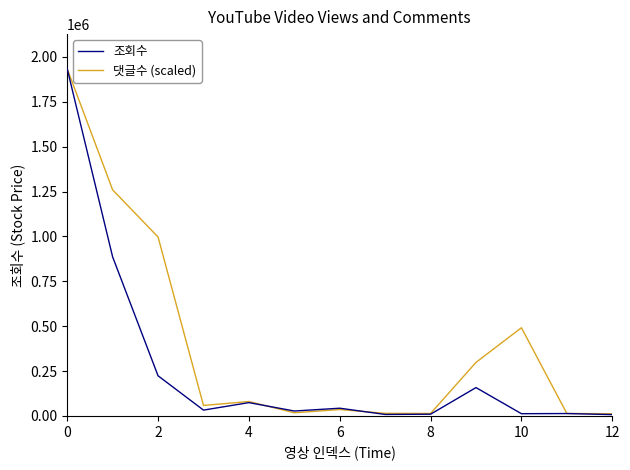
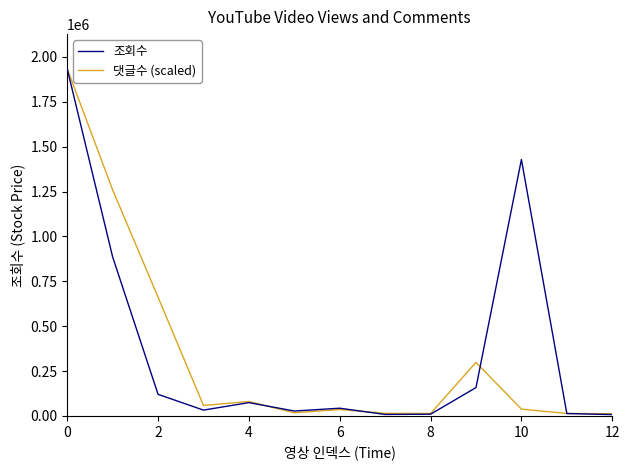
조회수, 2: 220000 -> 120000
댓글수 (scaled), 2: 1000000 -> 660000
조회수, 10: 10000 -> 1430000
댓글수 (scaled), 10: 490000 -> 40000
